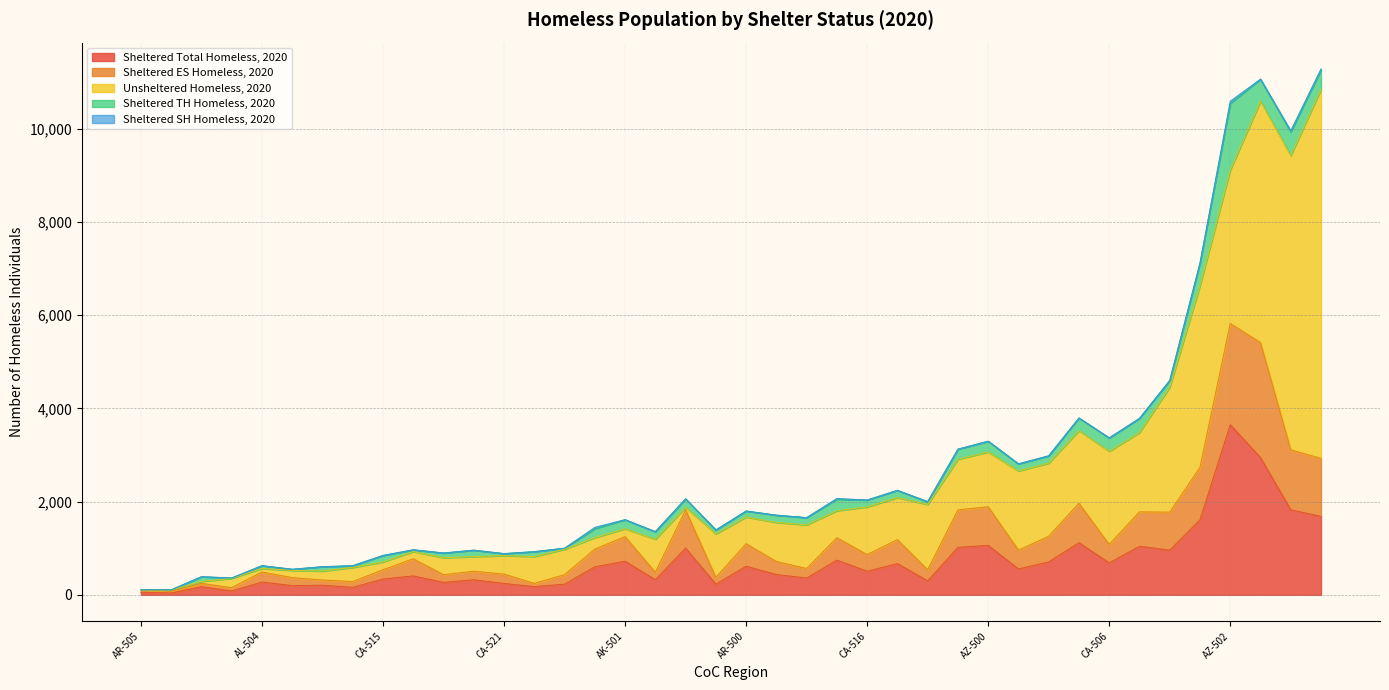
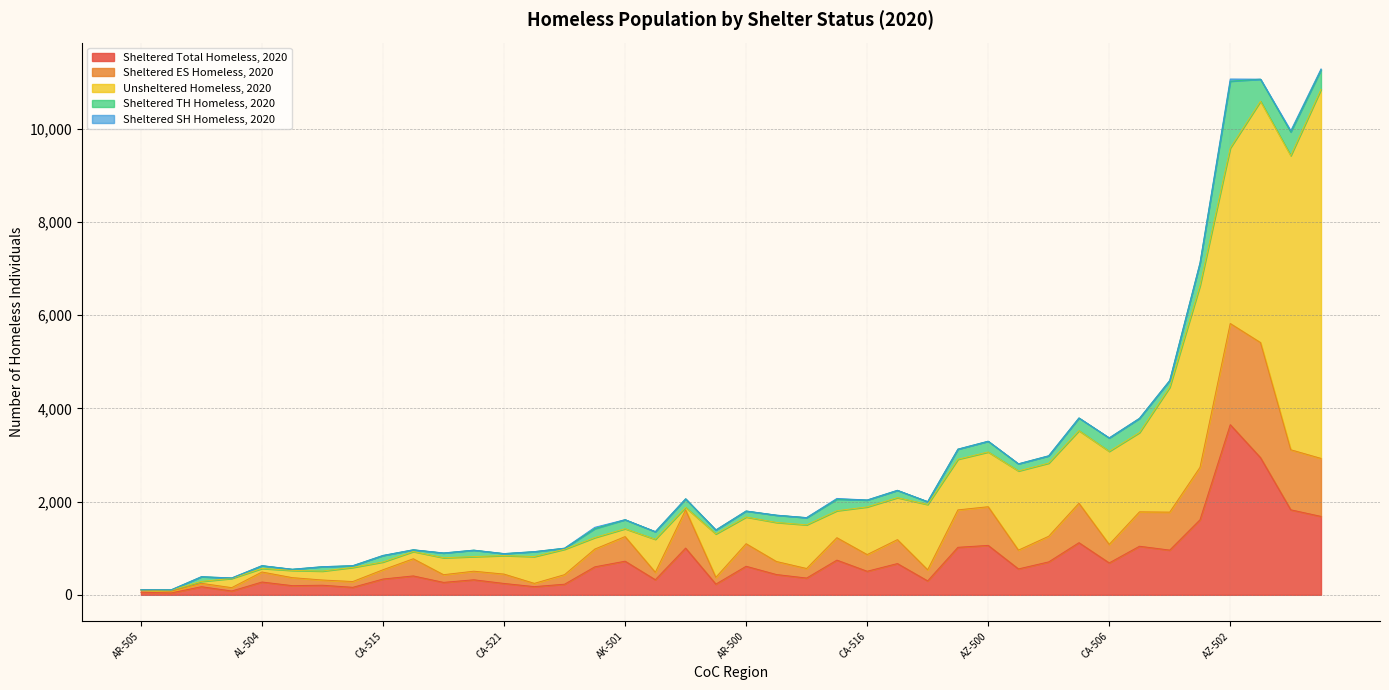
Unsheltered Homeless, 2020, AZ-502: 3,300 -> 3,800
